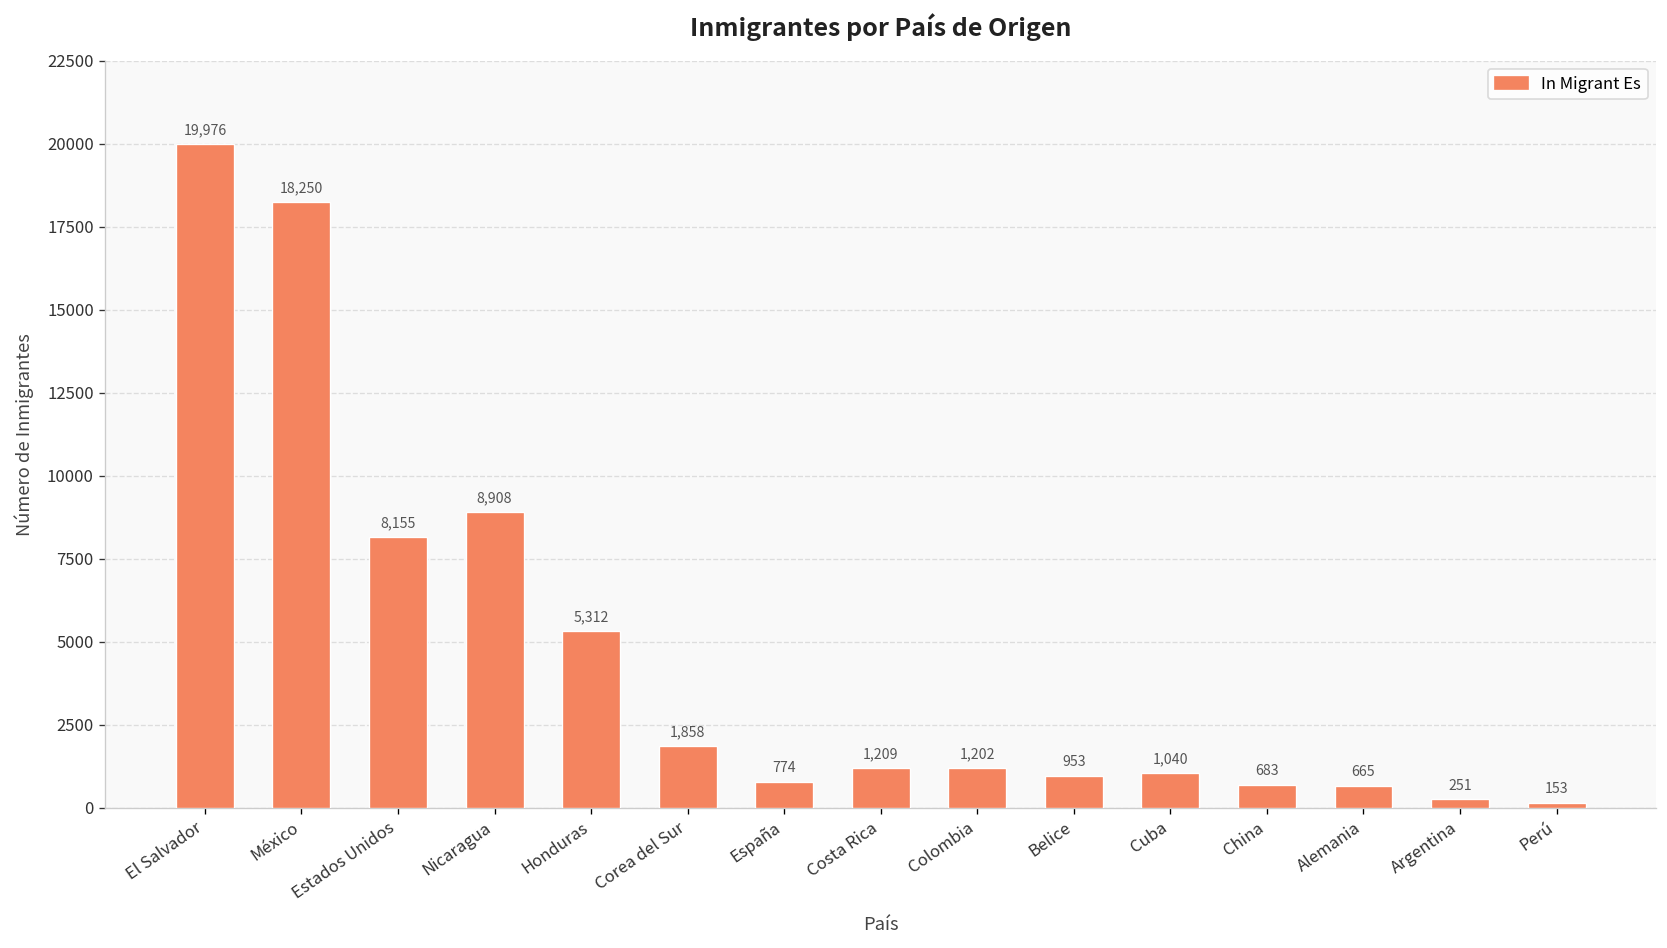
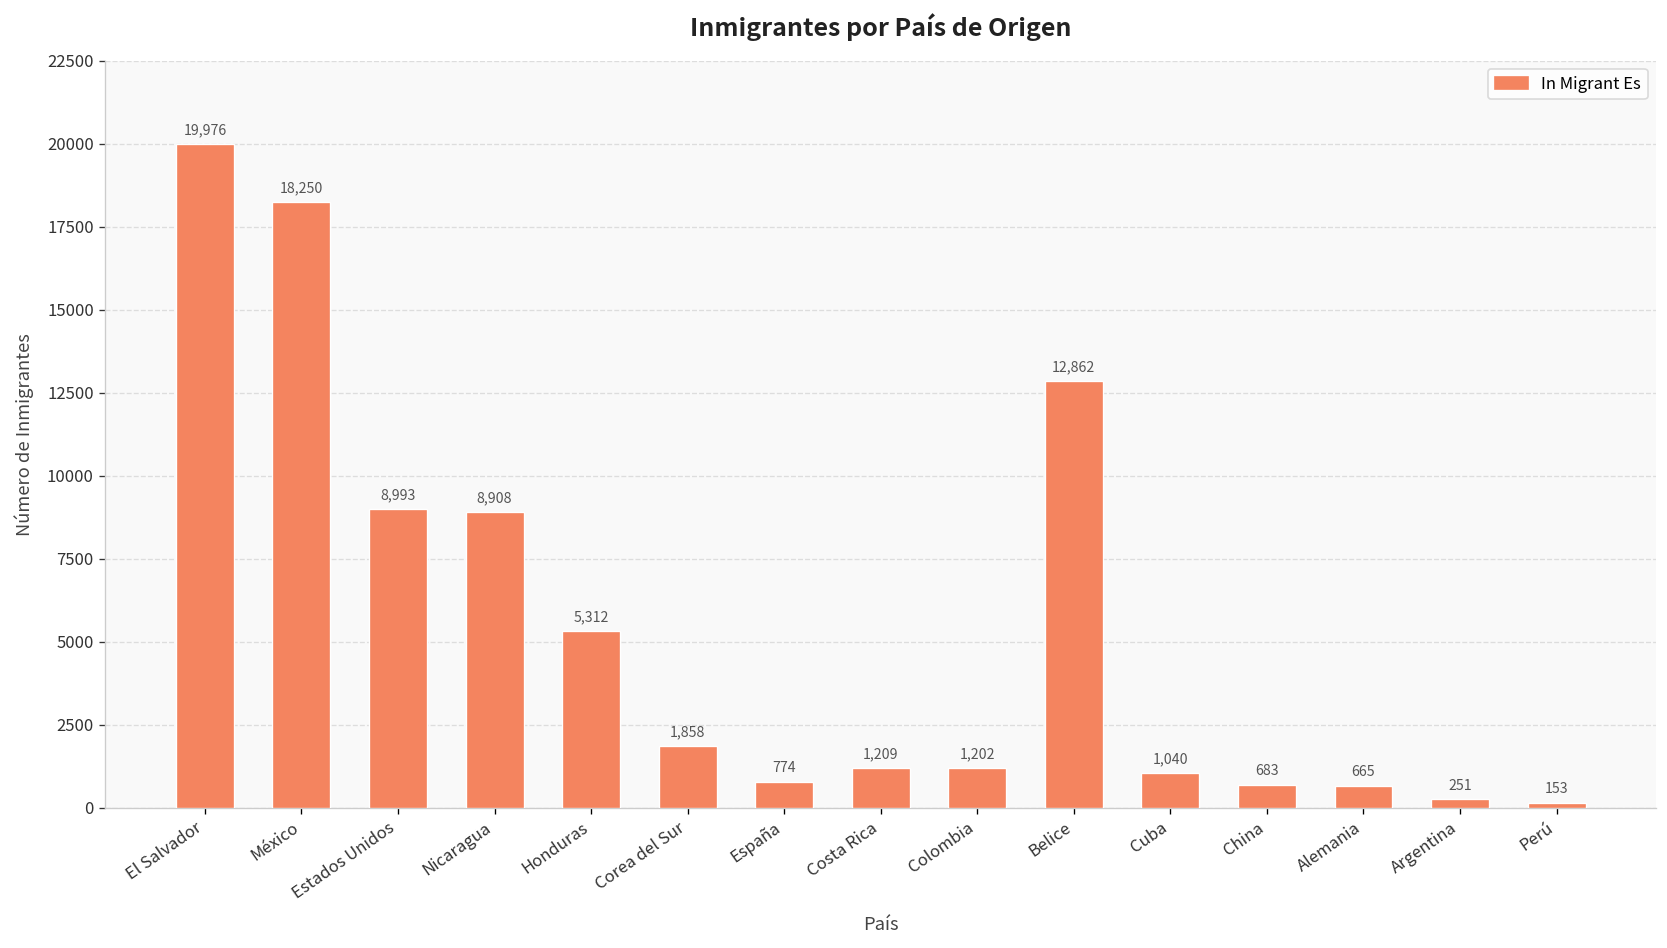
Estados Unidos: 8,155 -> 8,993
Belice: 953 -> 12,862
